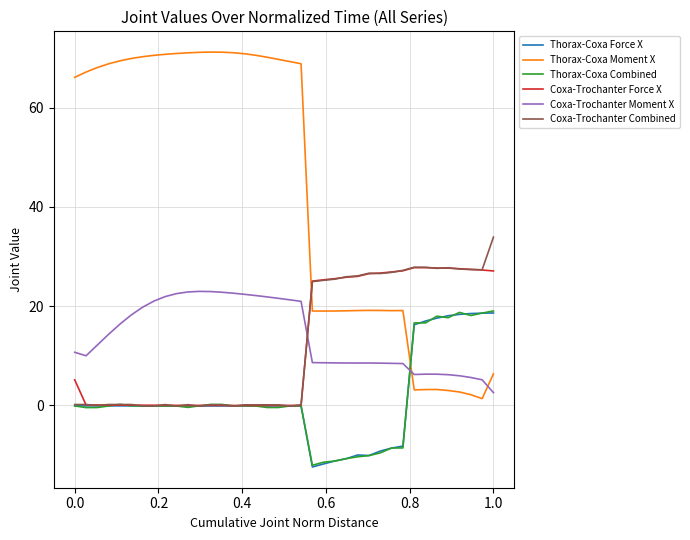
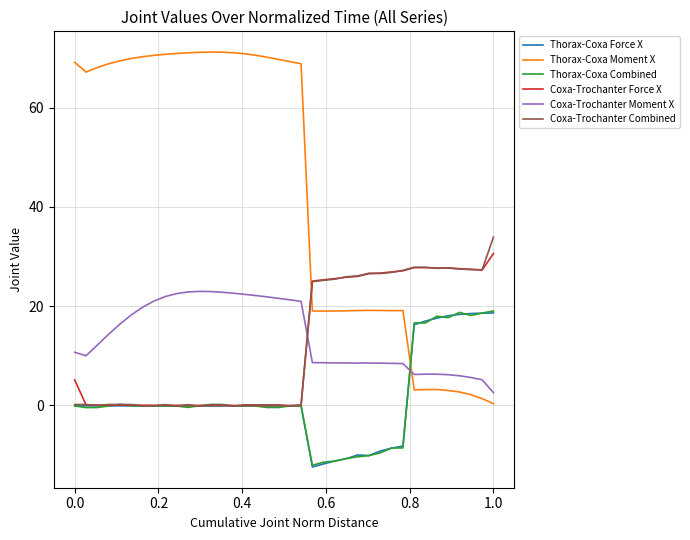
Thorax-Coxa Moment X, 0.0: 66 -> 69
Thorax-Coxa Moment X, 1.0: 6 -> 0
Coxa-Trochanter Force X, 1.0: 27 -> 31
